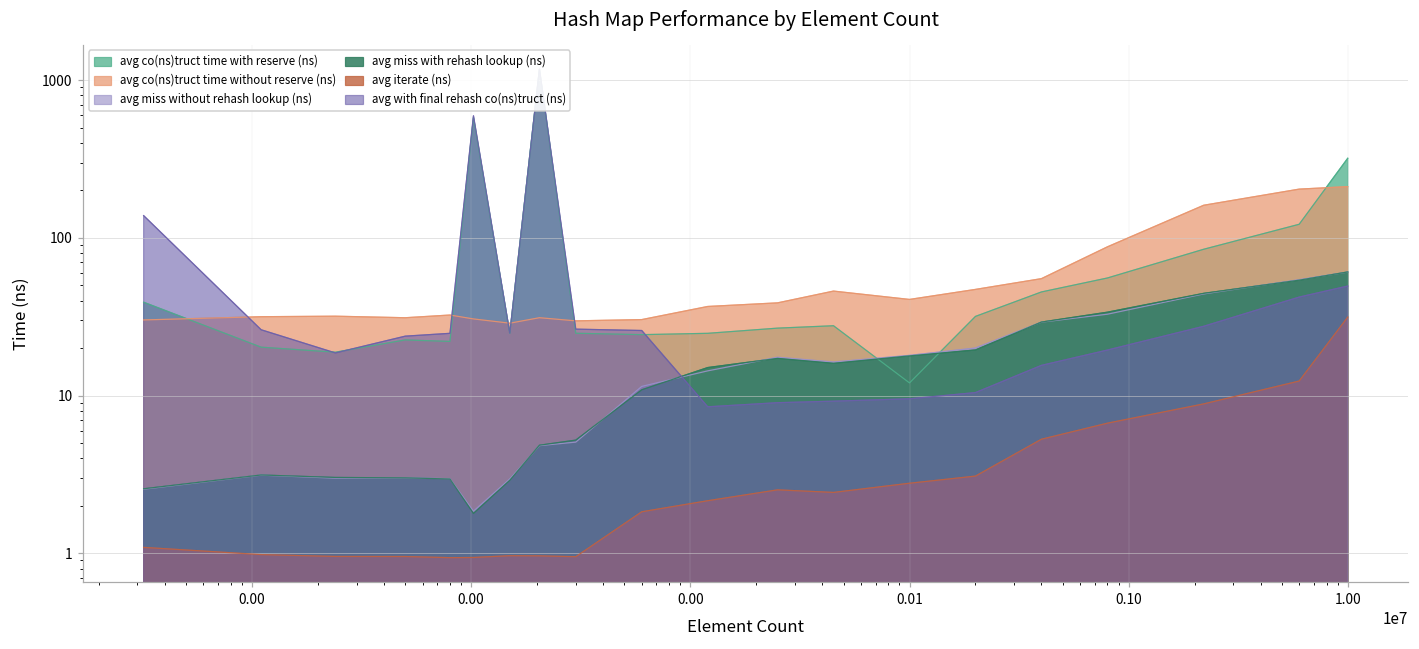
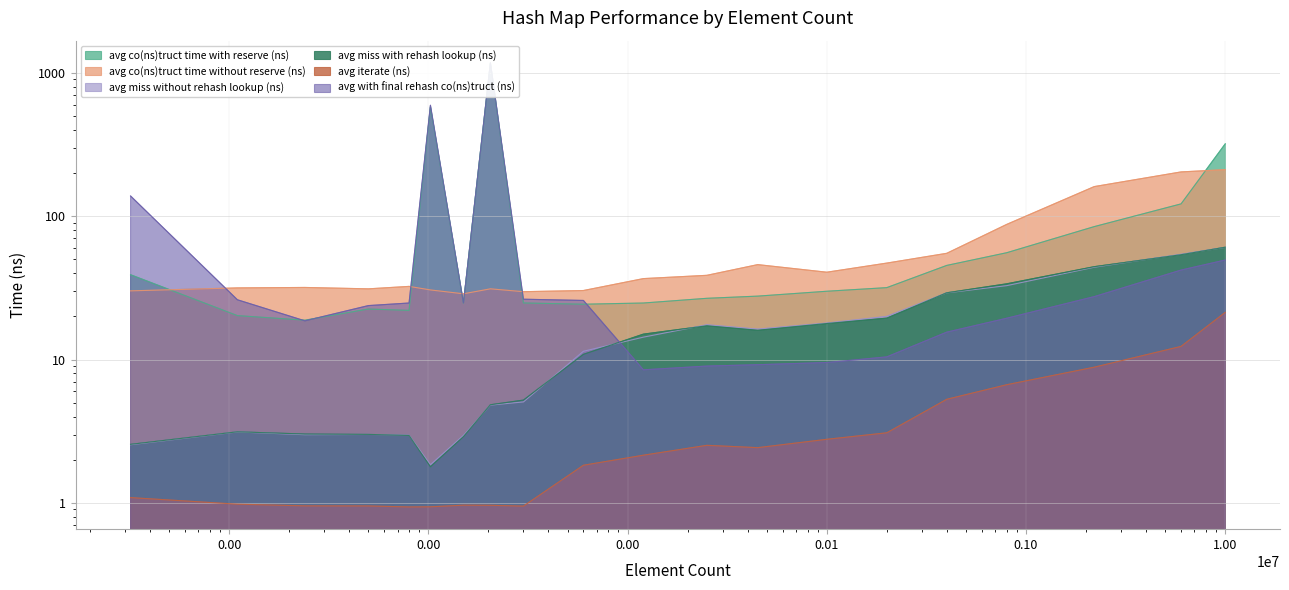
avg co(ns)truct time with reserve (ns), 0.01: 12 -> 30
avg iterate (ns), 1.00: 31 -> 21
